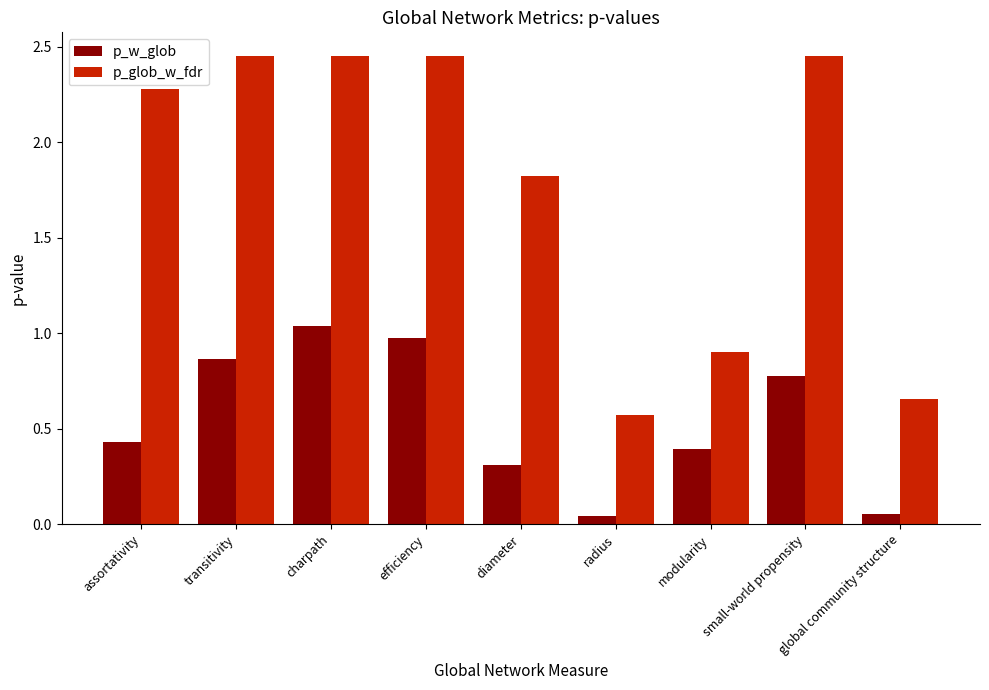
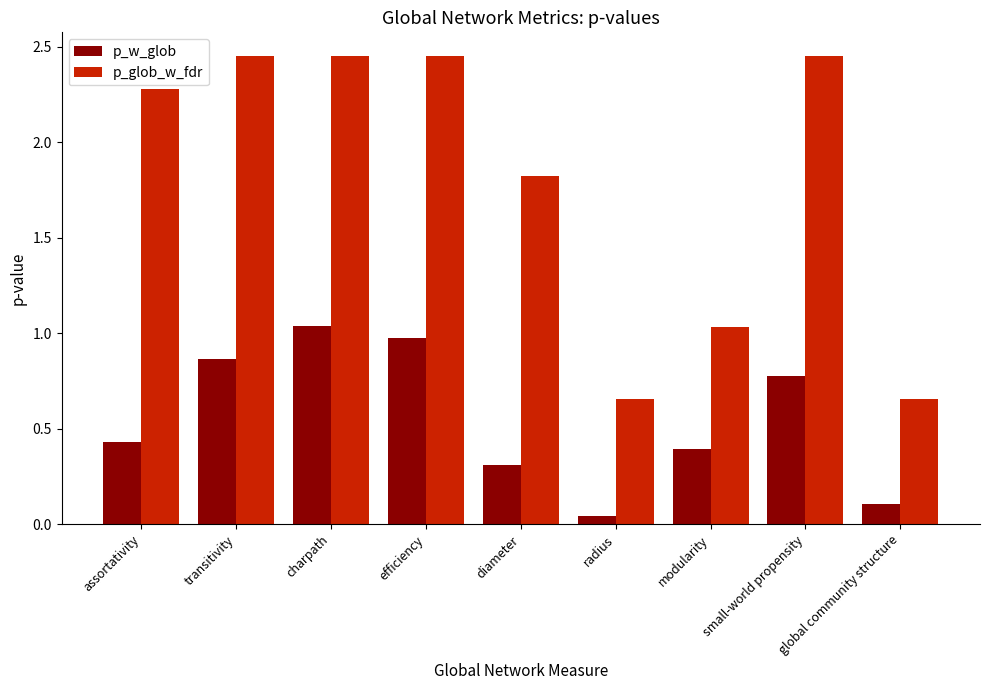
p_glob_w_fdr, radius: 0.57 -> 0.66
p_glob_w_fdr, modularity: 0.90 -> 1.03
p_w_glob, global community structure: 0.05 -> 0.11
